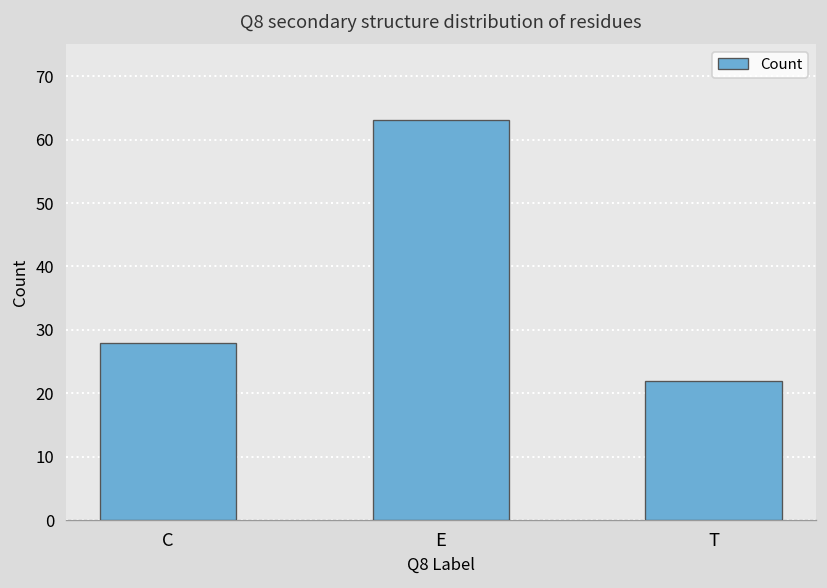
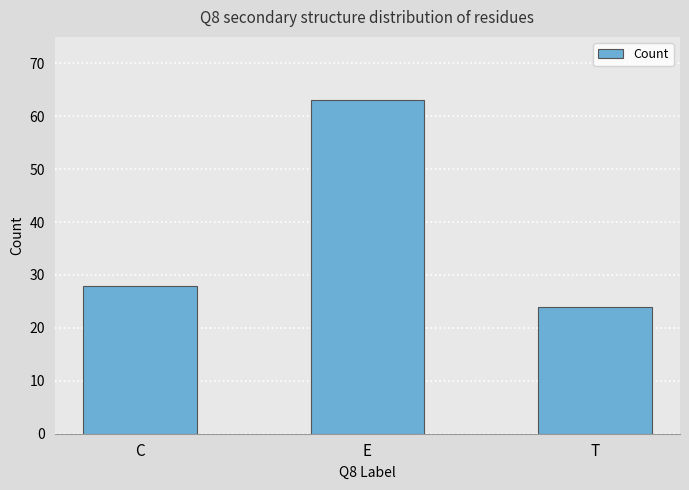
T: 22 -> 24
